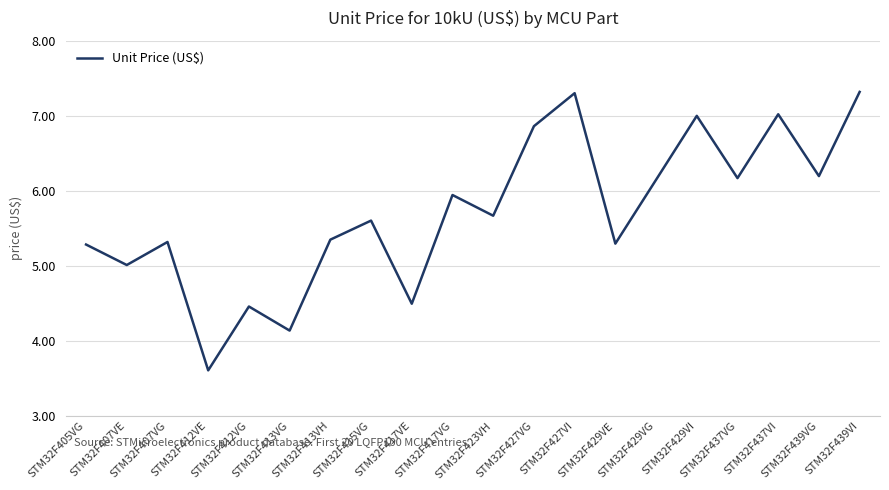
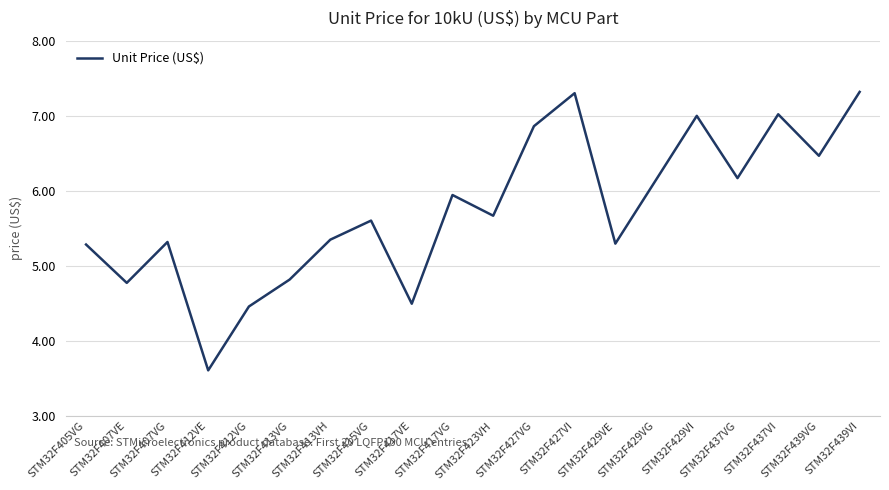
STM32F407VE: 5.0 -> 4.8
STM32F413VG: 4.1 -> 4.8
STM32F439VG: 6.2 -> 6.5
